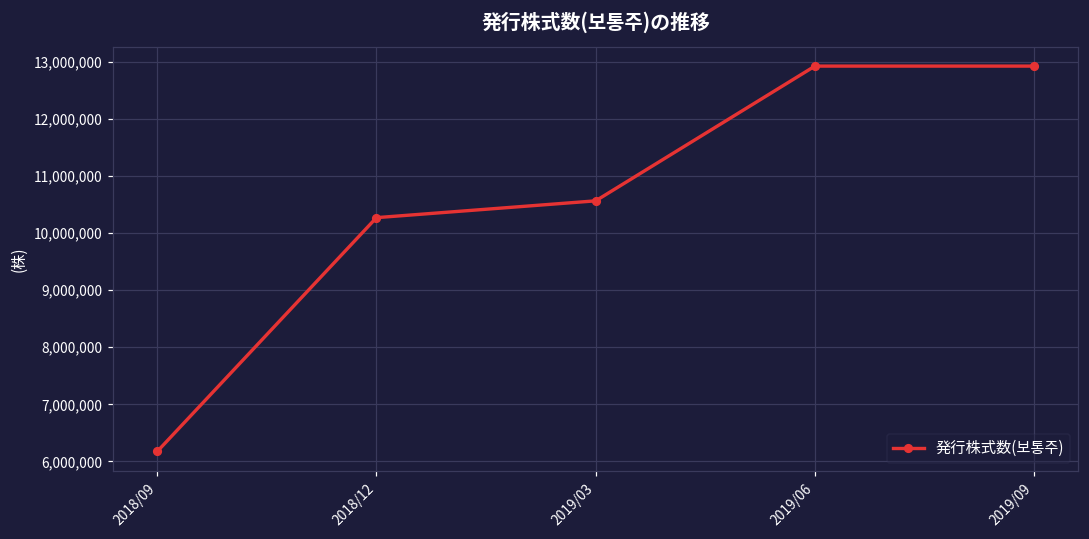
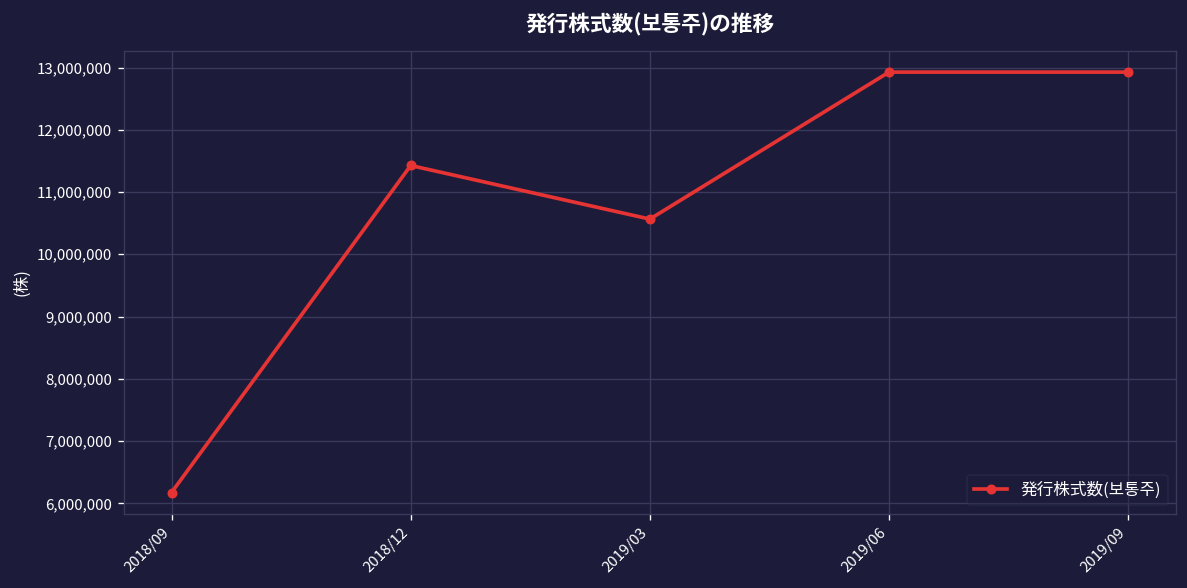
2018/12: 10,300,000 -> 11,400,000
